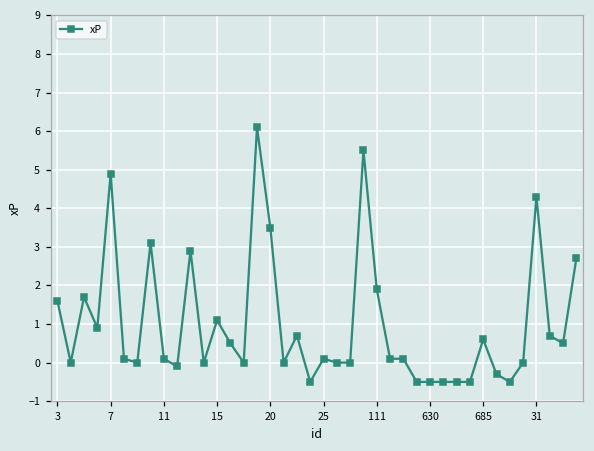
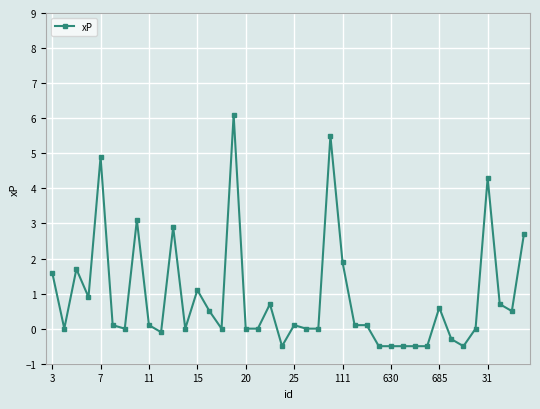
20: 3.5 -> 0.0
